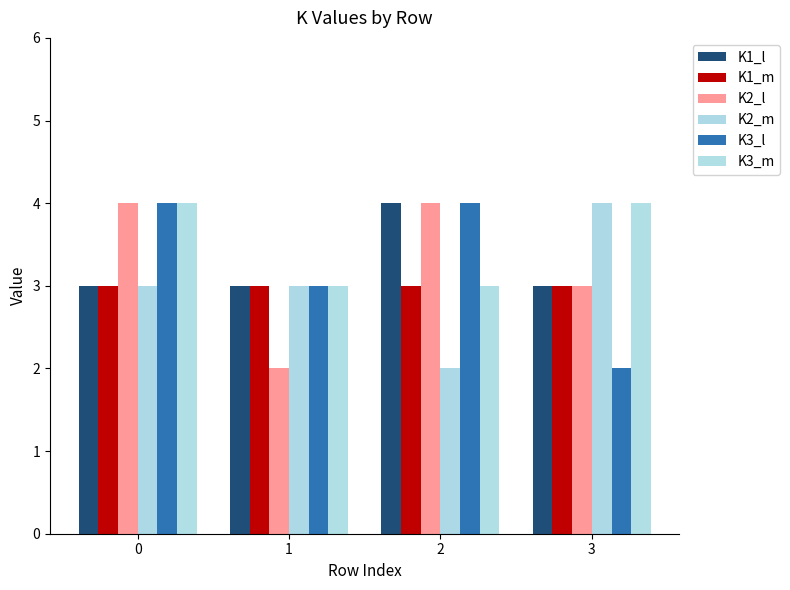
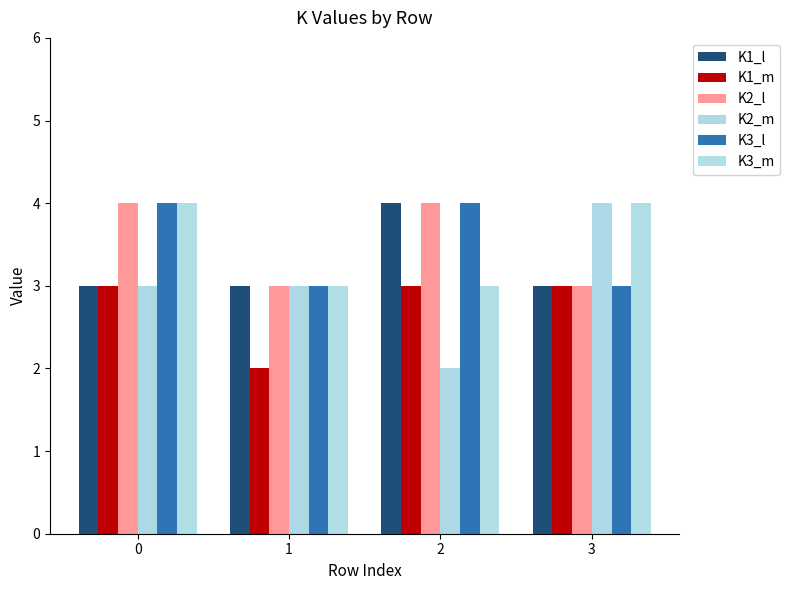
K1_m, 1: 3 -> 2
K2_l, 1: 2 -> 3
K3_l, 3: 2 -> 3
